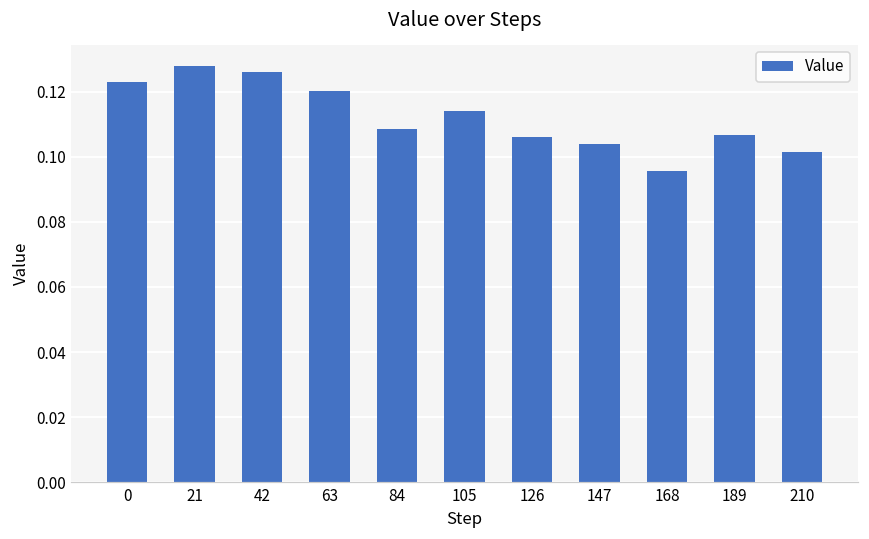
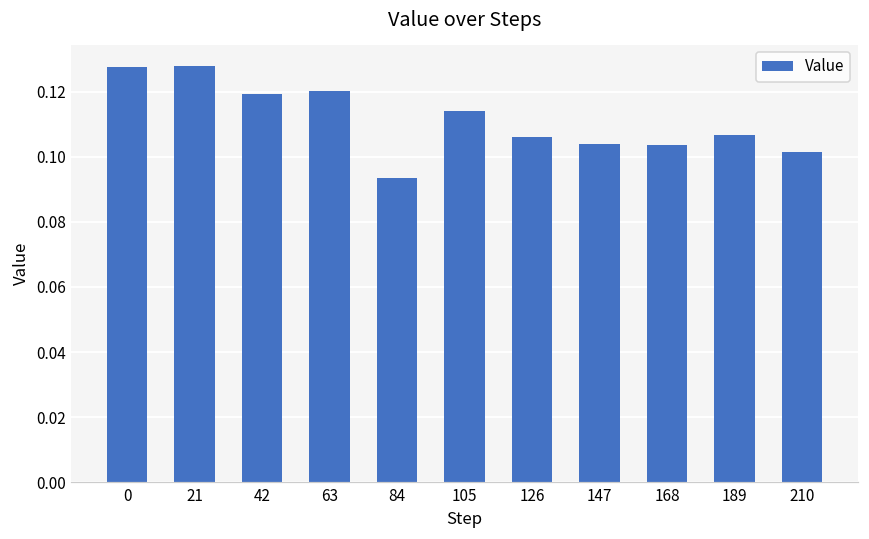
0: 0.123 -> 0.128
42: 0.126 -> 0.119
84: 0.108 -> 0.094
168: 0.096 -> 0.104
